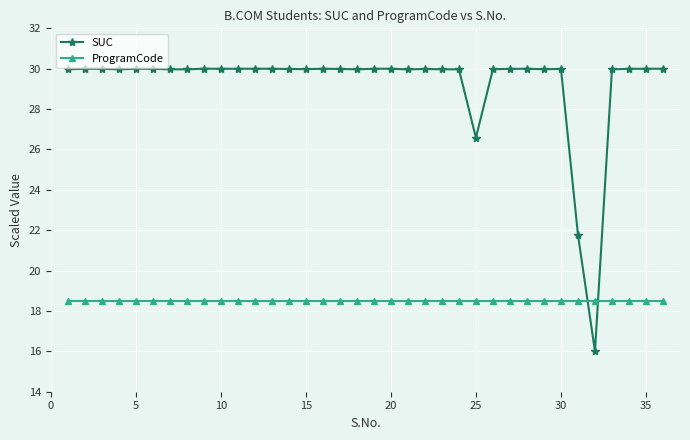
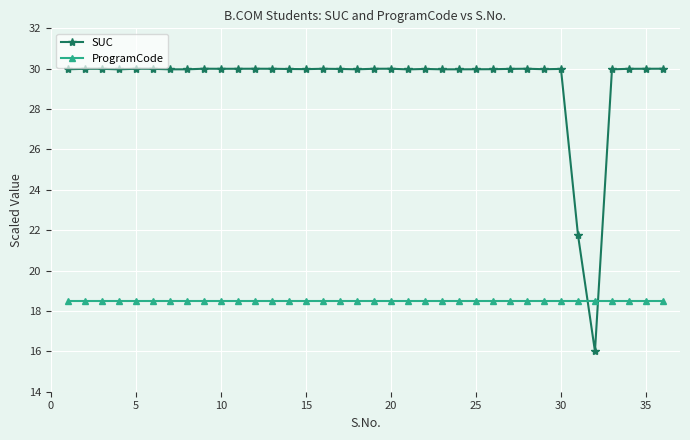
SUC, 25: 26.6 -> 30.0
